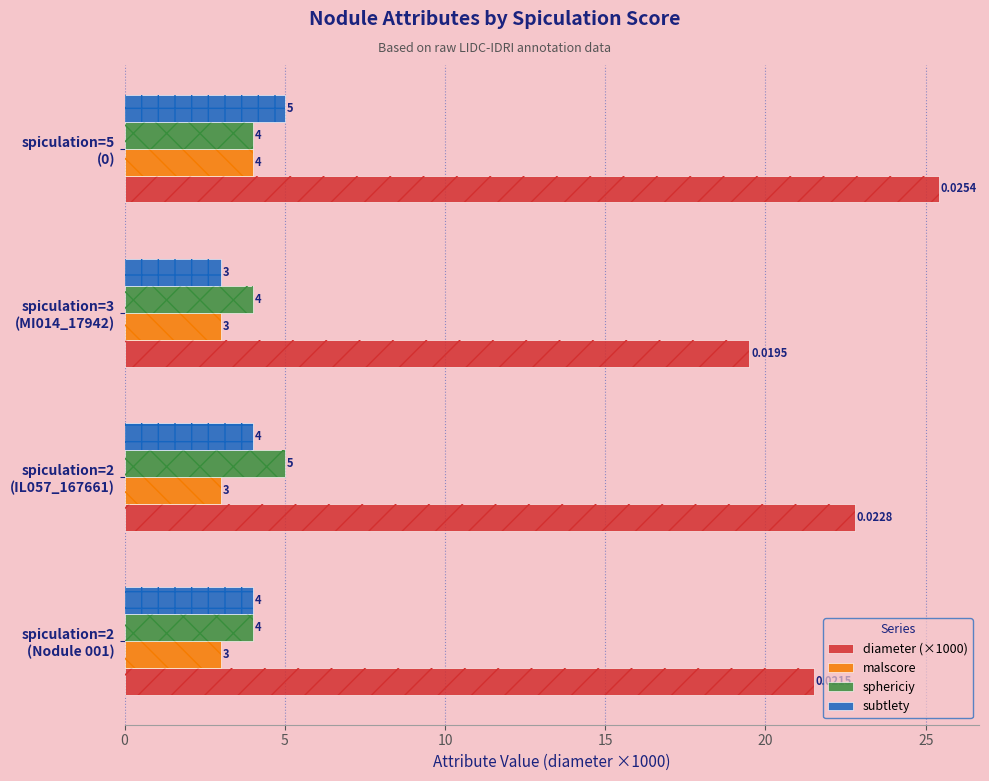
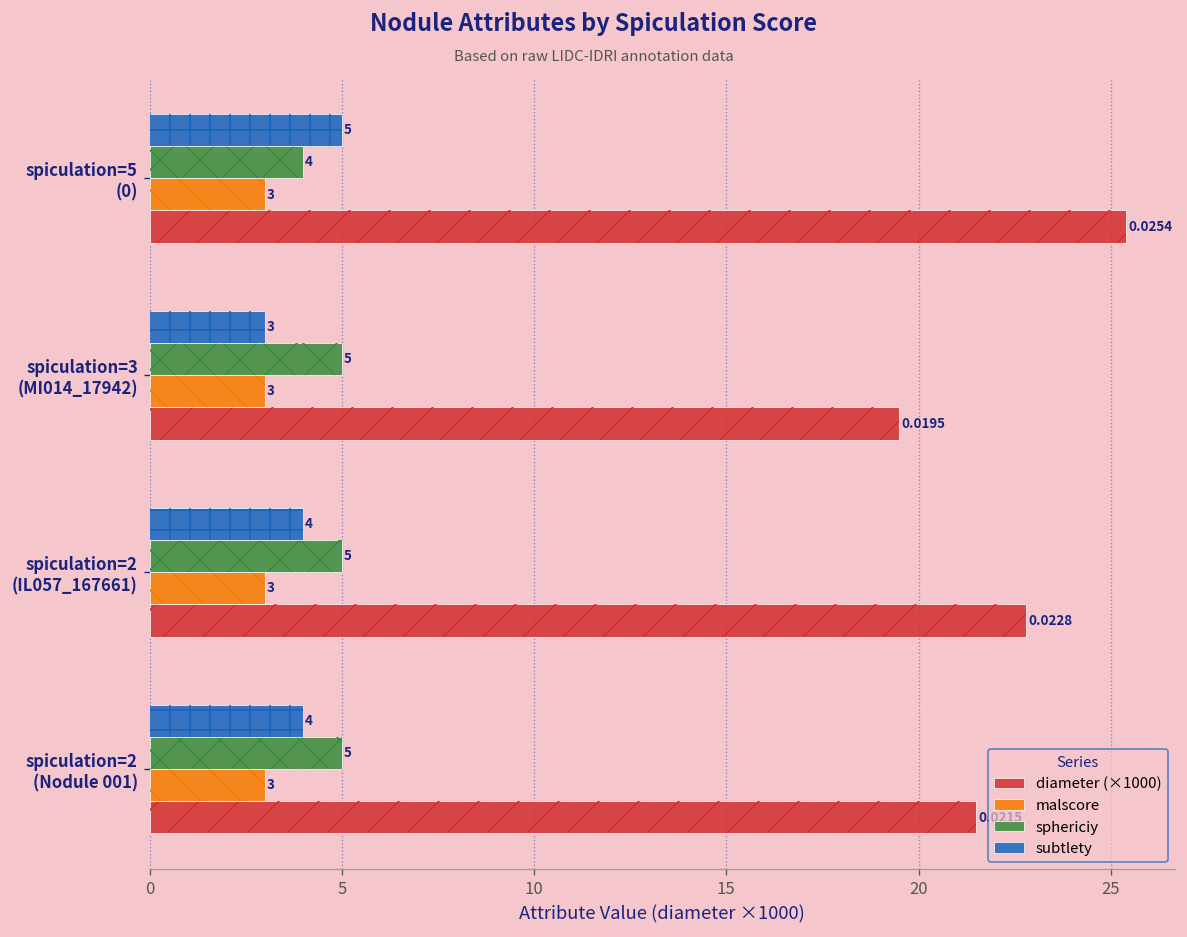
malscore, spiculation=5 (0): 4 -> 3
sphericiy, spiculation=3 (MI014_17942): 4 -> 5
sphericiy, spiculation=2 (Nodule 001): 4 -> 5
